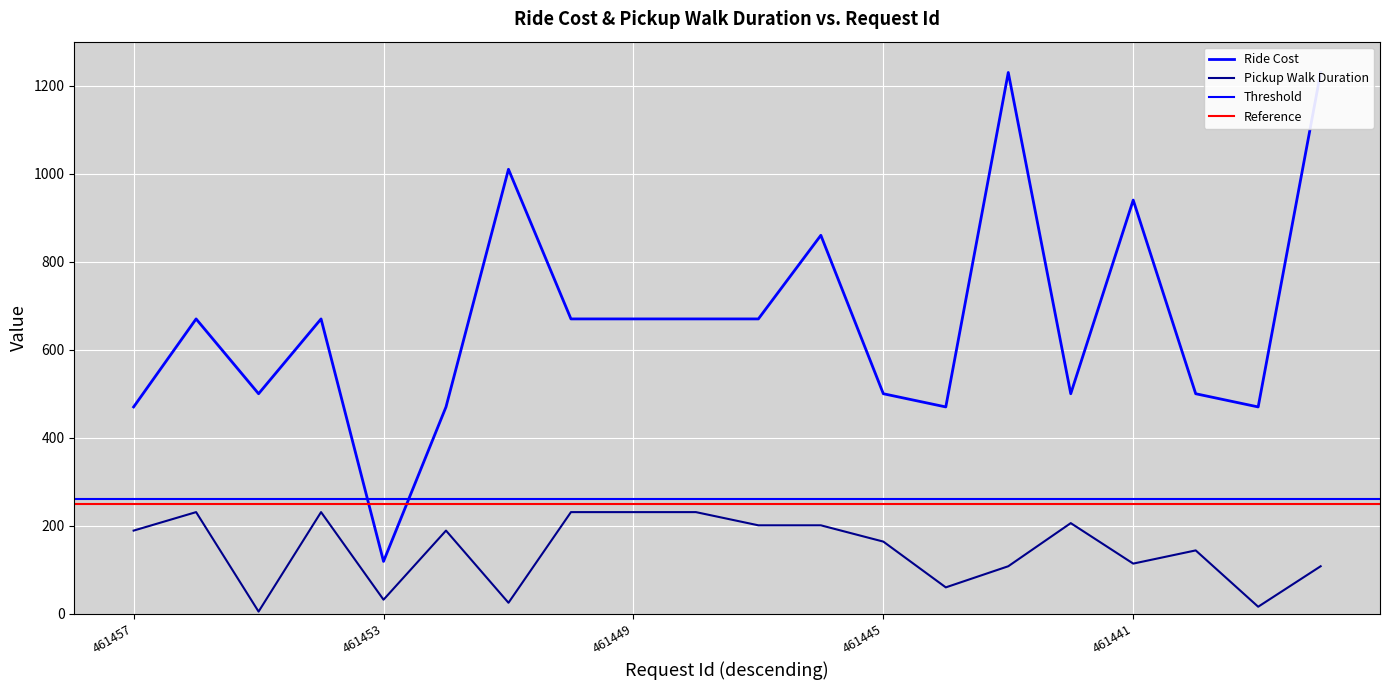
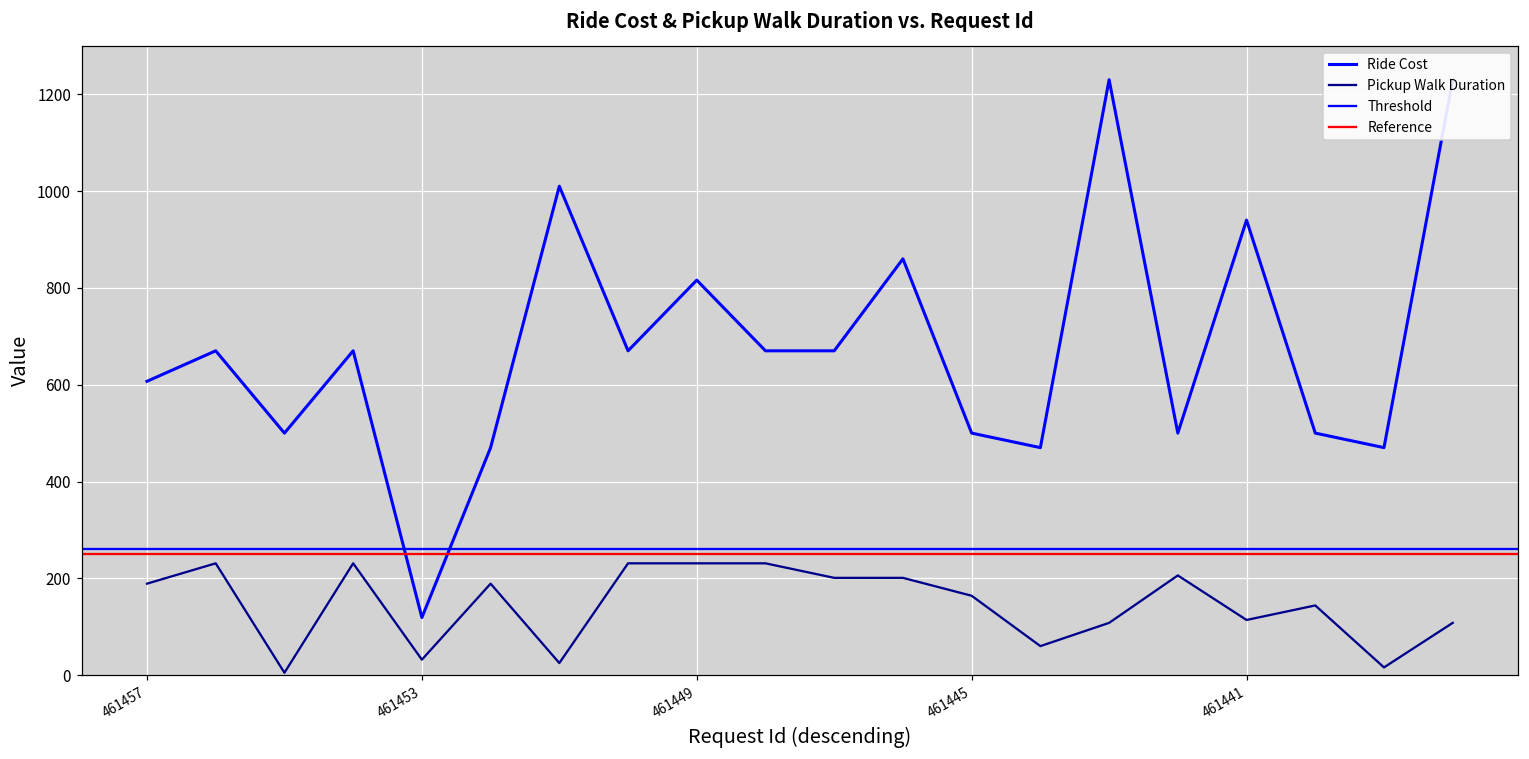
Ride Cost, 461457: 470 -> 610
Ride Cost, 461449: 670 -> 820
